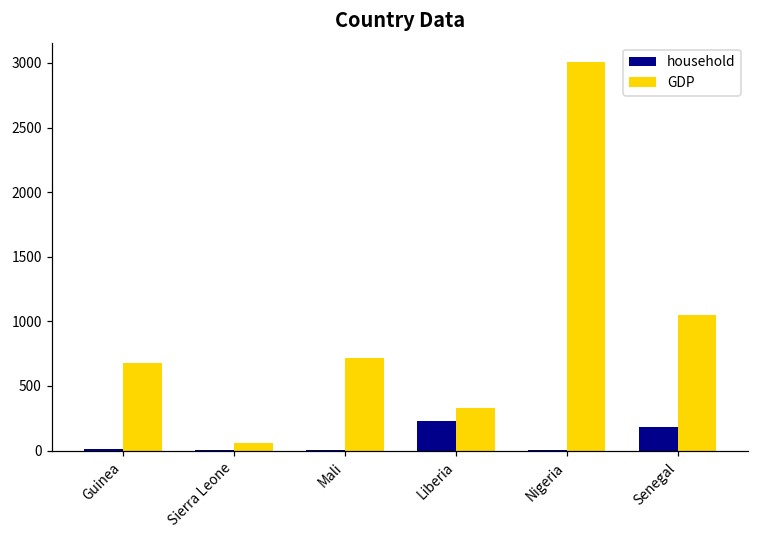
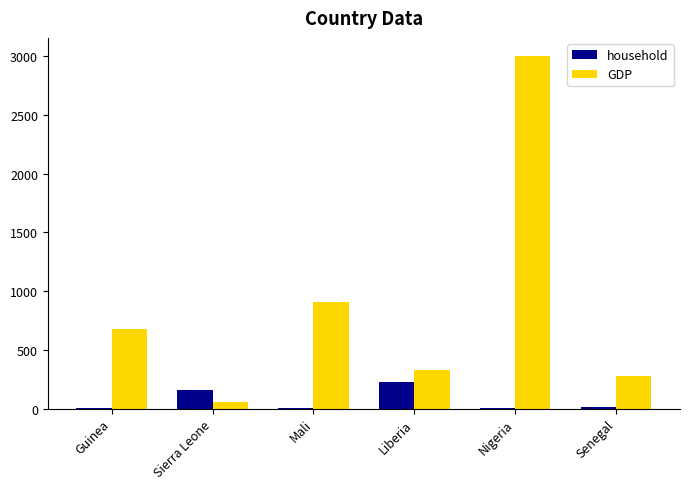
household, Sierra Leone: 10 -> 160
GDP, Mali: 720 -> 910
household, Senegal: 180 -> 10
GDP, Senegal: 1050 -> 270
